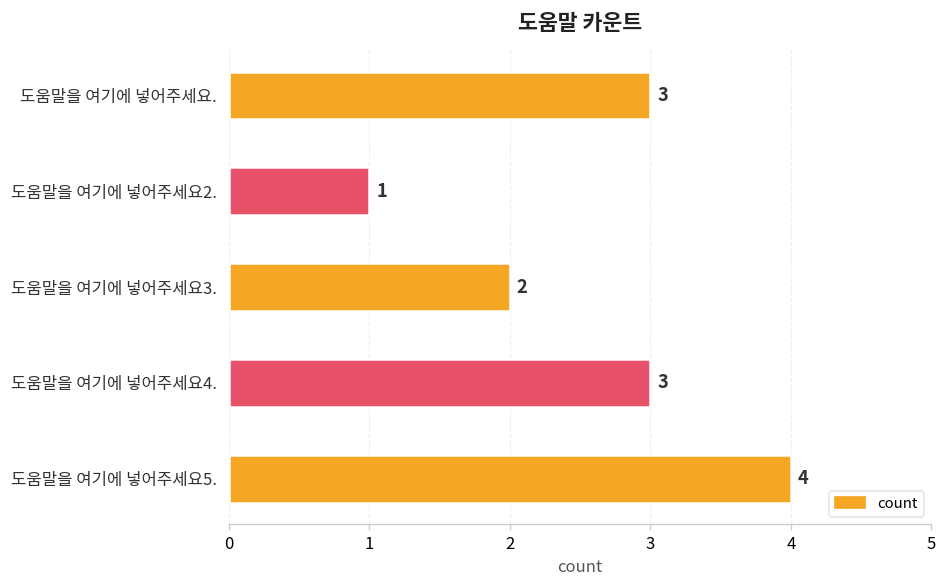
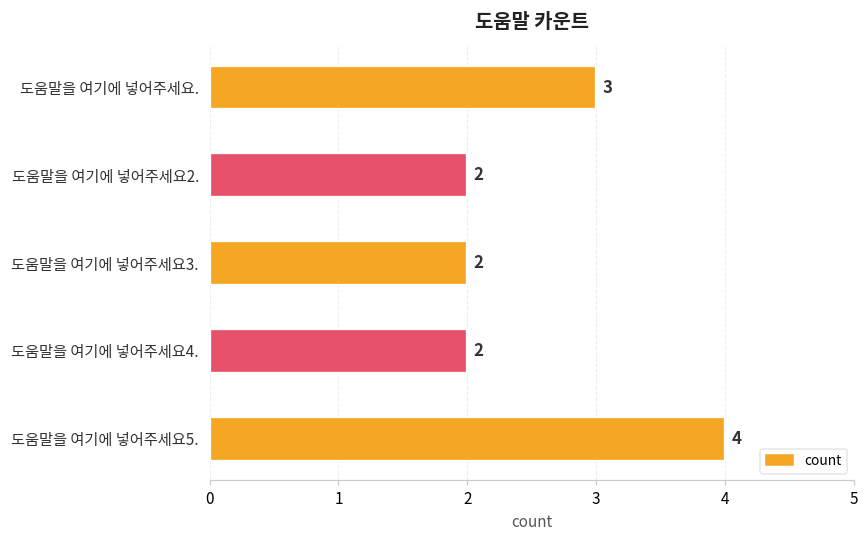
도움말을 여기에 넣어주세요2.: 1 -> 2
도움말을 여기에 넣어주세요4.: 3 -> 2
